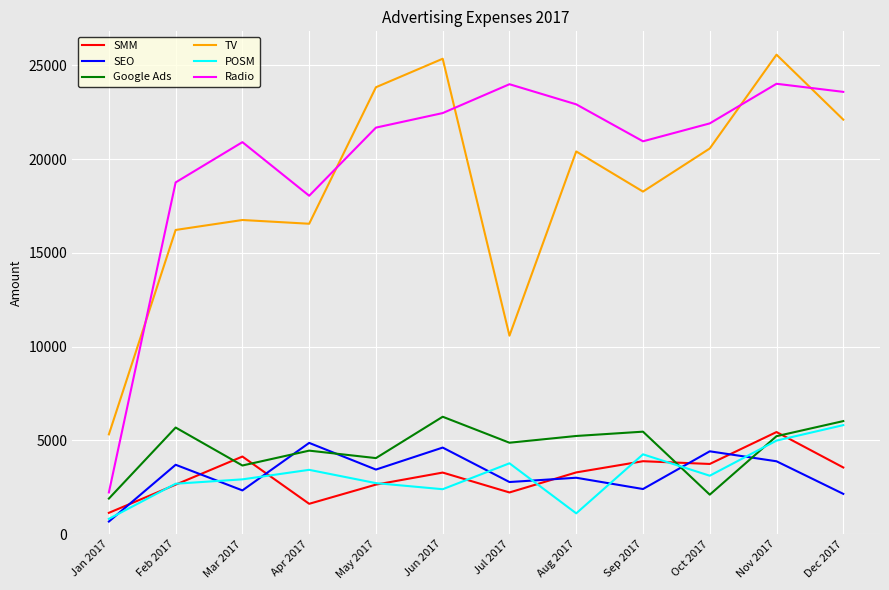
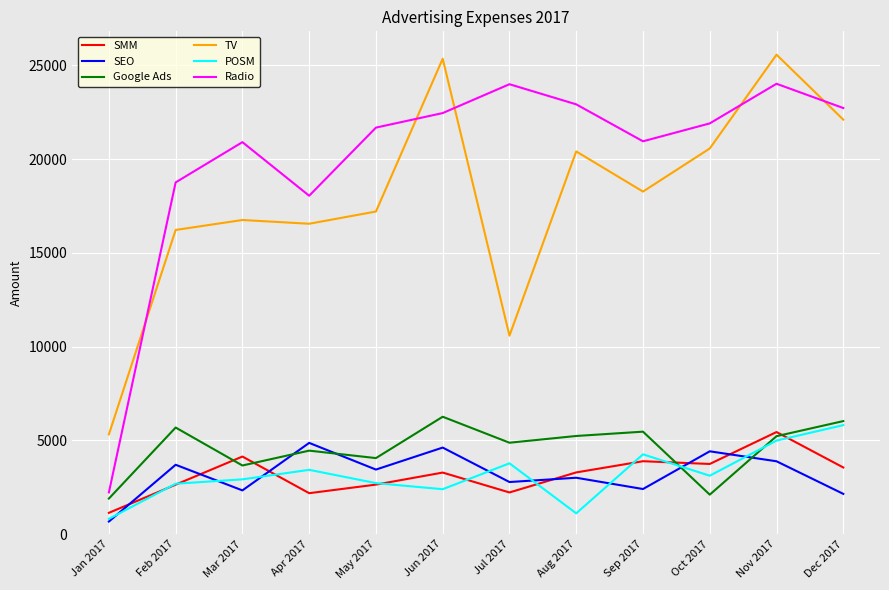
SMM, Apr 2017: 1600 -> 2200
TV, May 2017: 23800 -> 17200
Radio, Dec 2017: 23600 -> 22700
